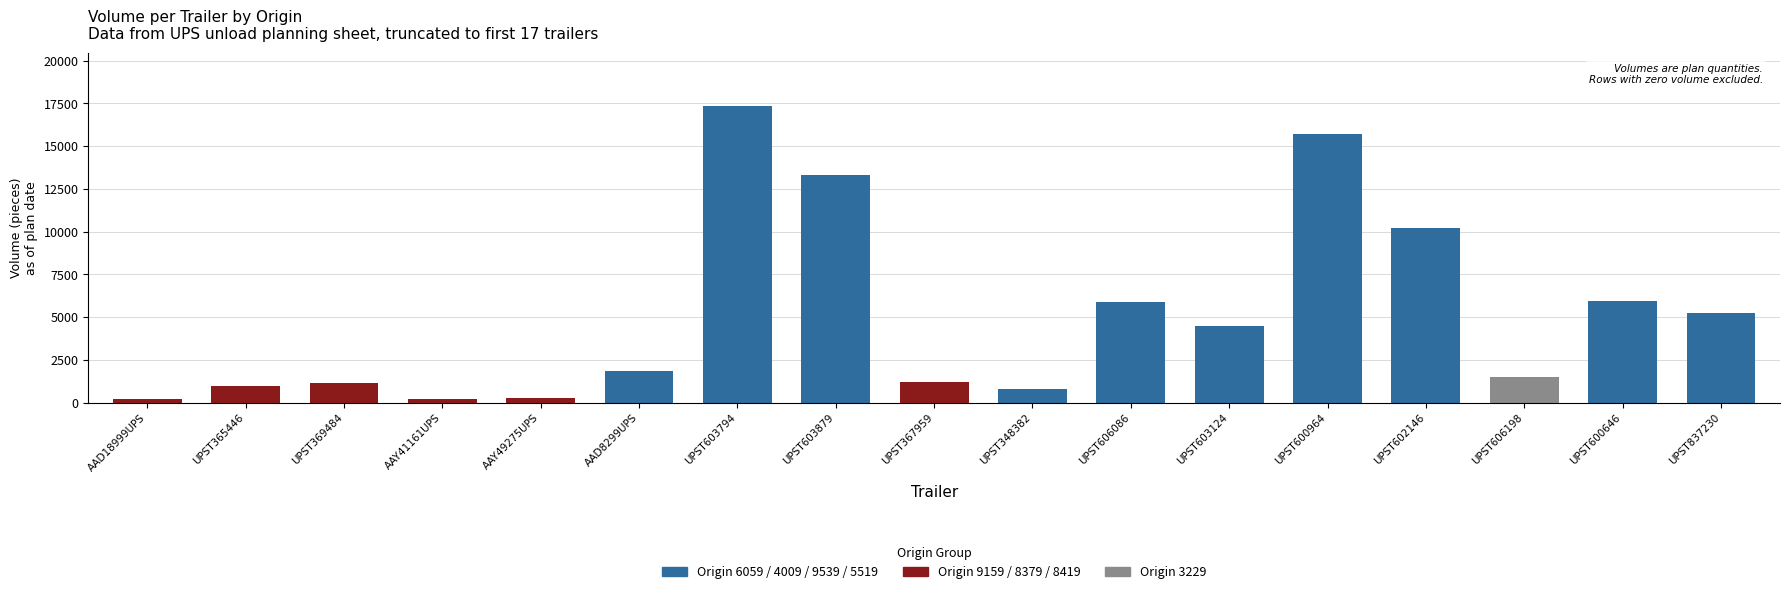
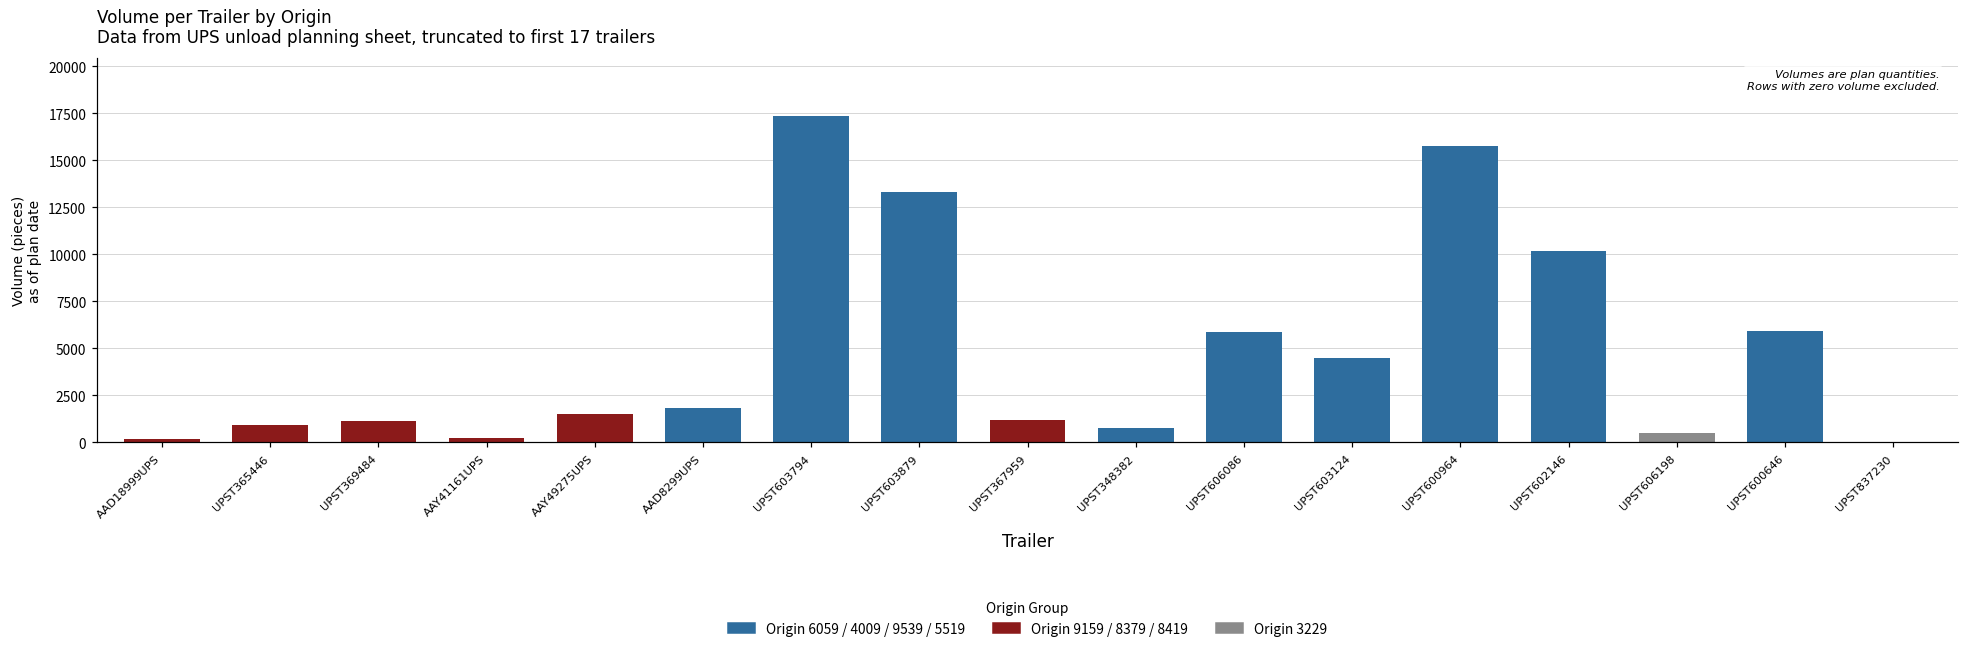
AAY49275UPS: 300 -> 1500
UPST606198: 1500 -> 500
UPST837230: 5300 -> 0
